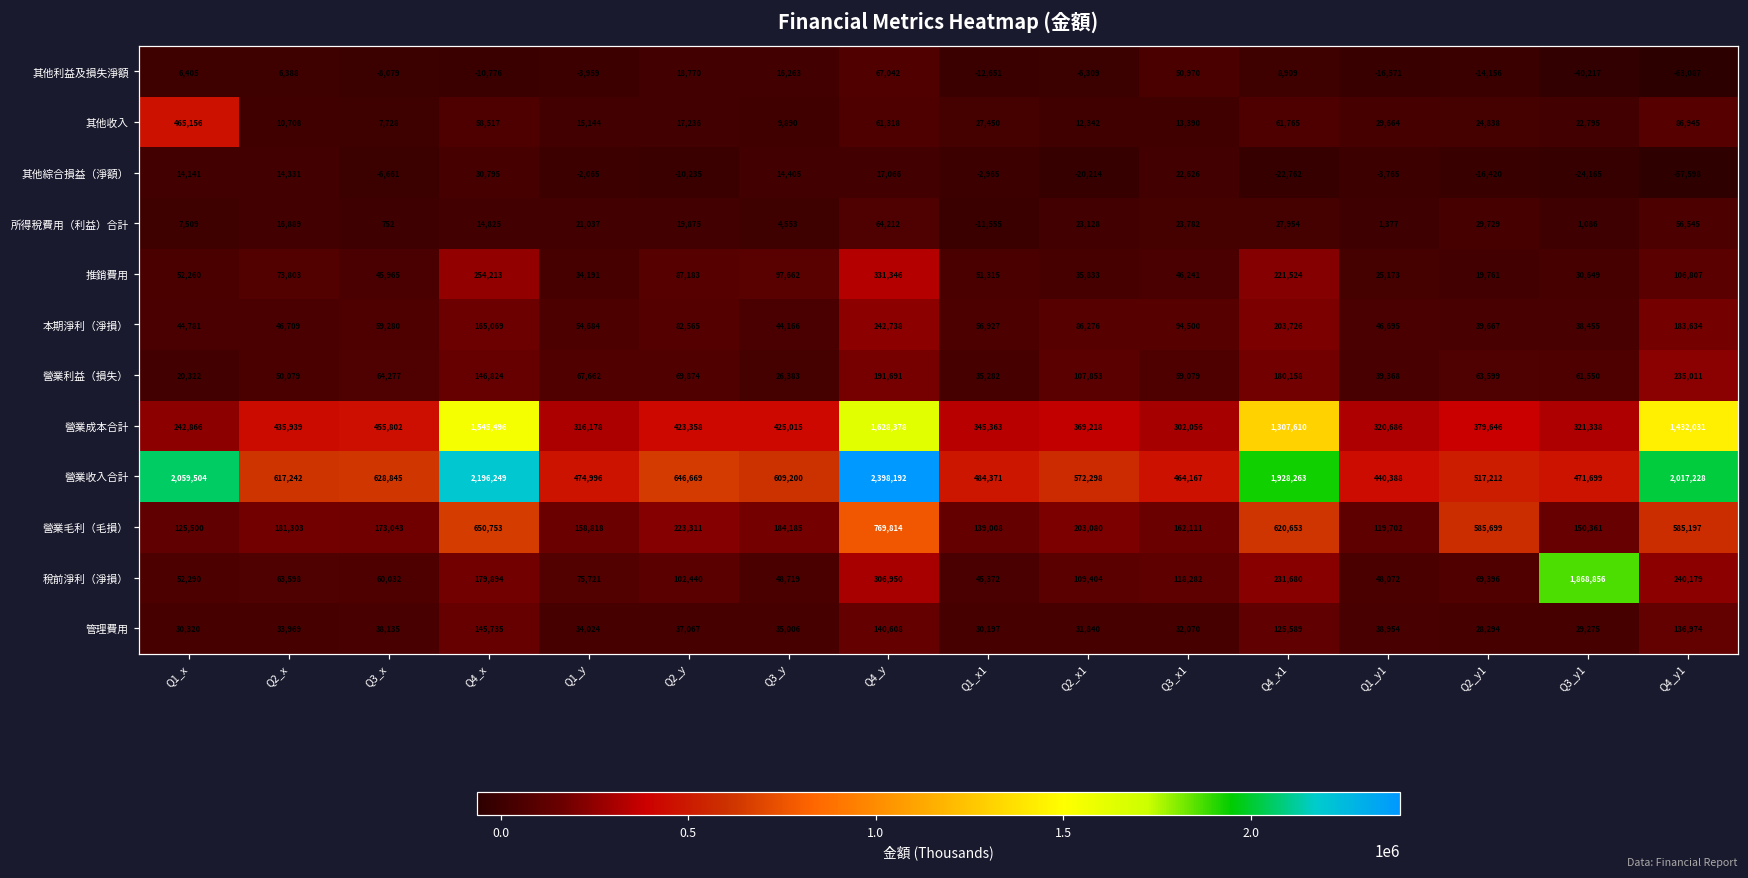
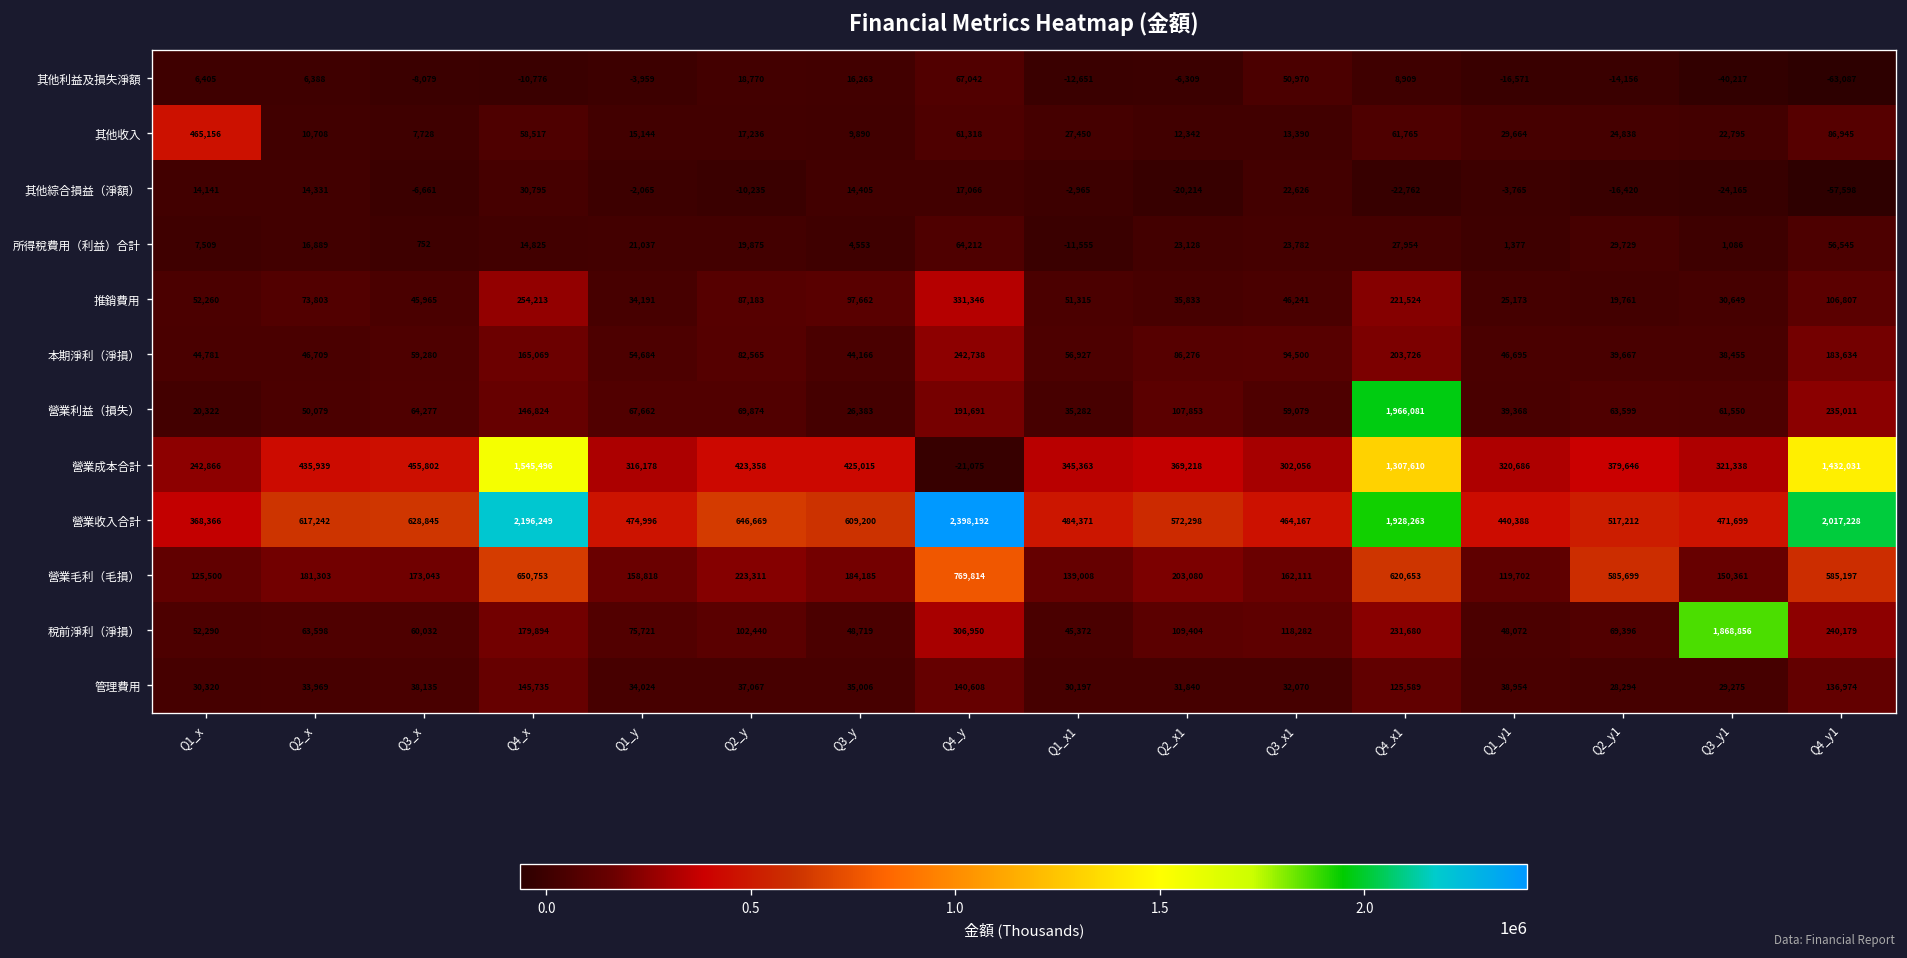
營業利益（損失）, Q4_x1: 180,158 -> 1,966,081
營業成本合計, Q4_y: 1,628,378 -> -21,075
營業收入合計, Q1_x: 2,059,504 -> 368,366
